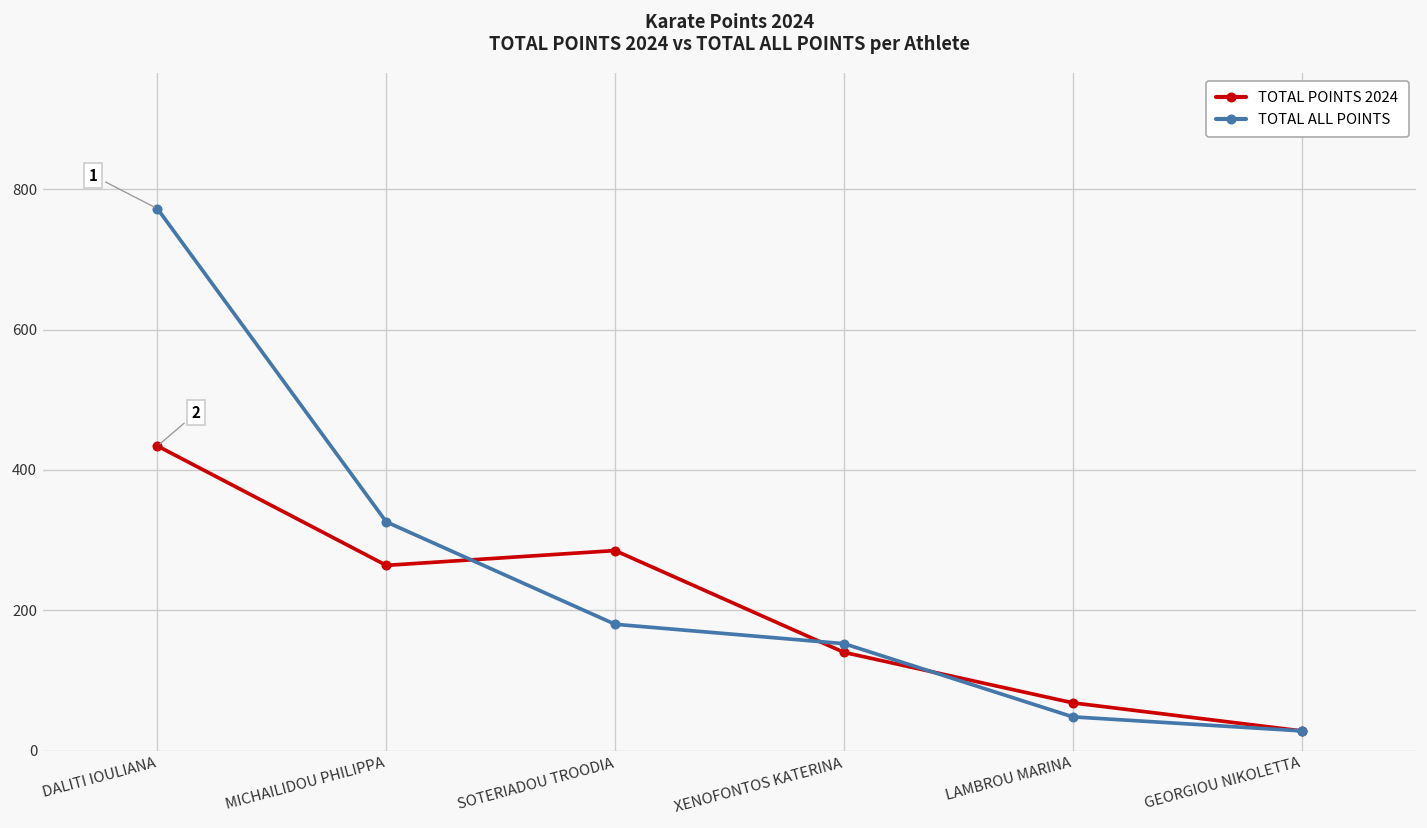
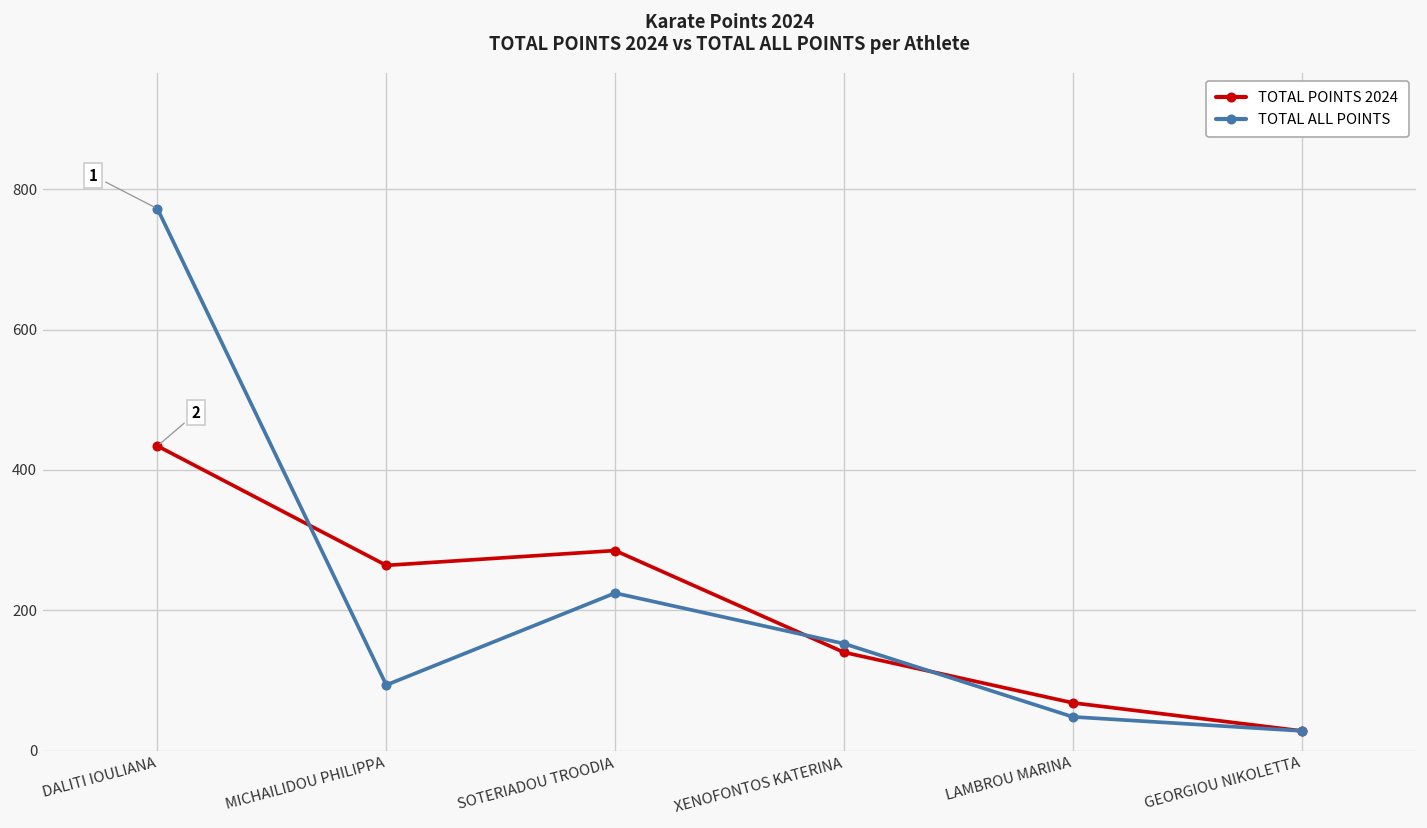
TOTAL ALL POINTS, MICHAILIDOU PHILIPPA: 330 -> 90
TOTAL ALL POINTS, SOTERIADOU TROODIA: 180 -> 220
